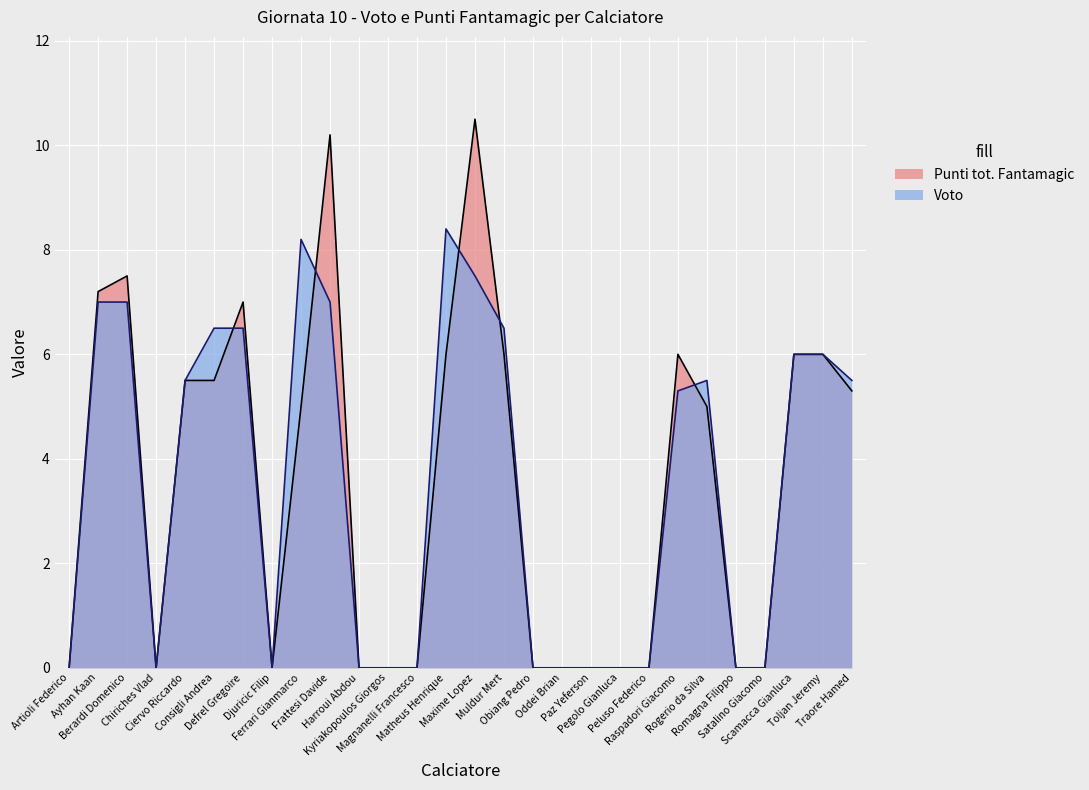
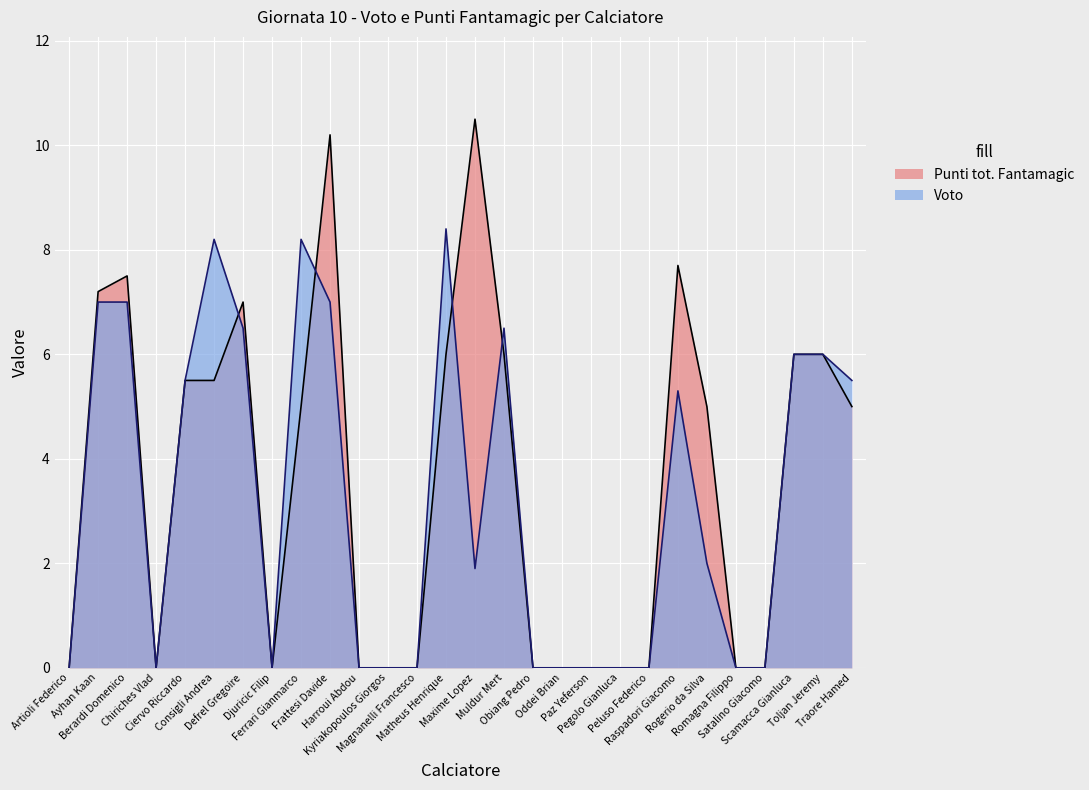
Voto, Consigli Andrea: 6.5 -> 8.2
Voto, Maxime Lopez: 7.5 -> 1.9
Punti tot. Fantamagic, Raspadori Giacomo: 6.0 -> 7.7
Voto, Rogerio da Silva: 5.5 -> 2.0
Punti tot. Fantamagic, Traore Hamed: 5.3 -> 5.0
